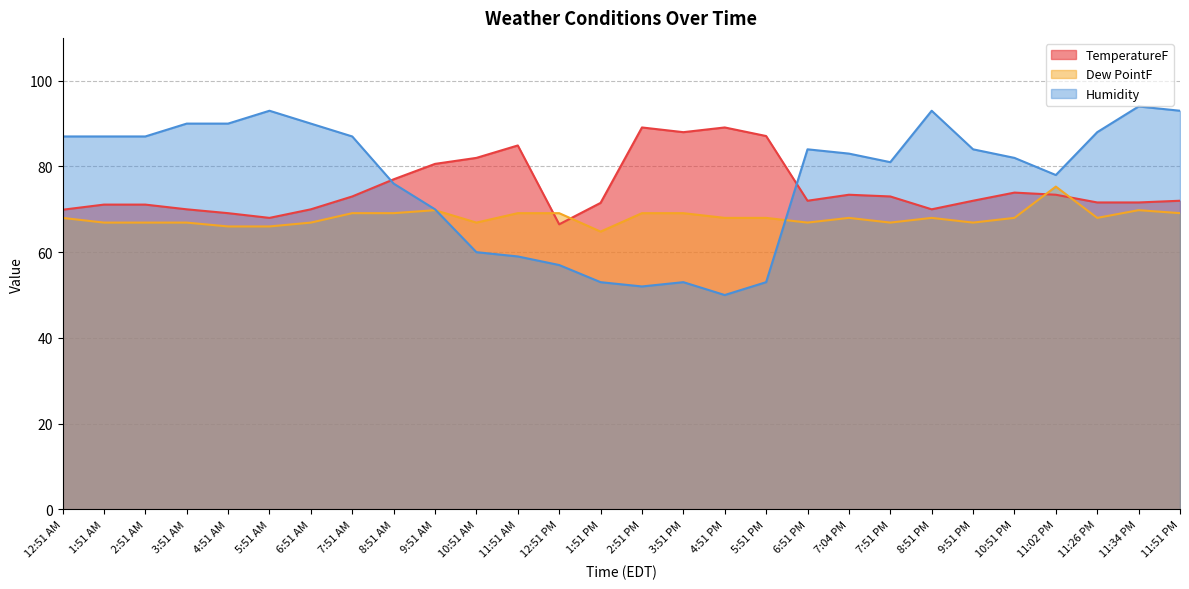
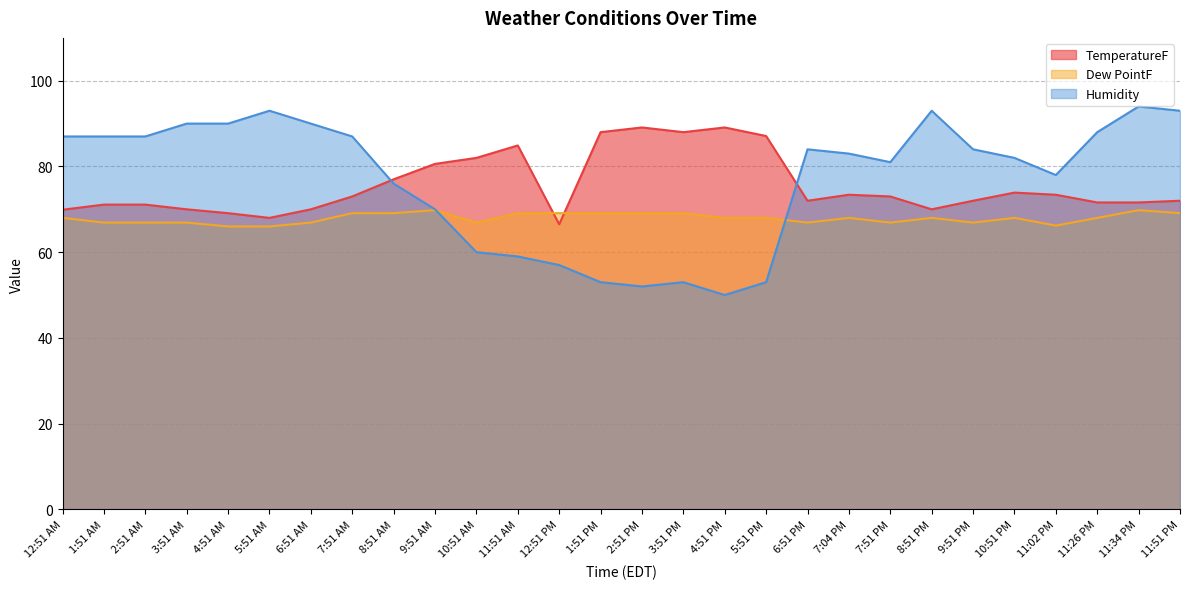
TemperatureF, 1:51 PM: 72 -> 88
Dew PointF, 1:51 PM: 65 -> 69
Dew PointF, 11:02 PM: 75 -> 66
